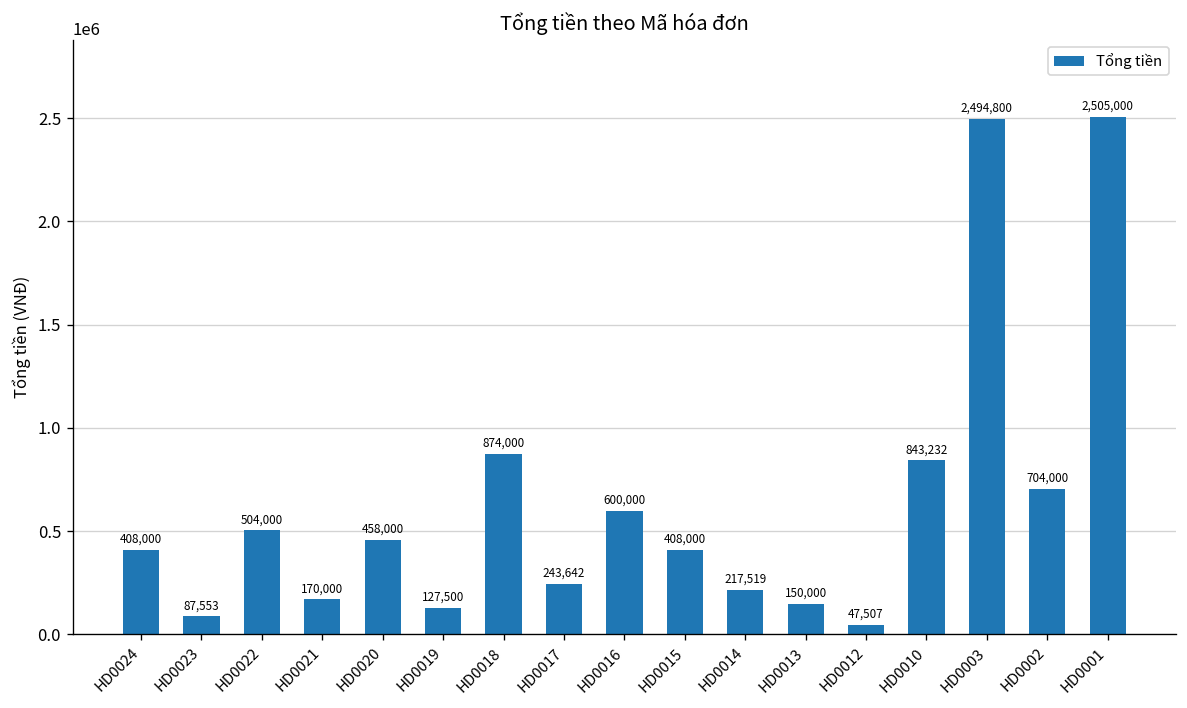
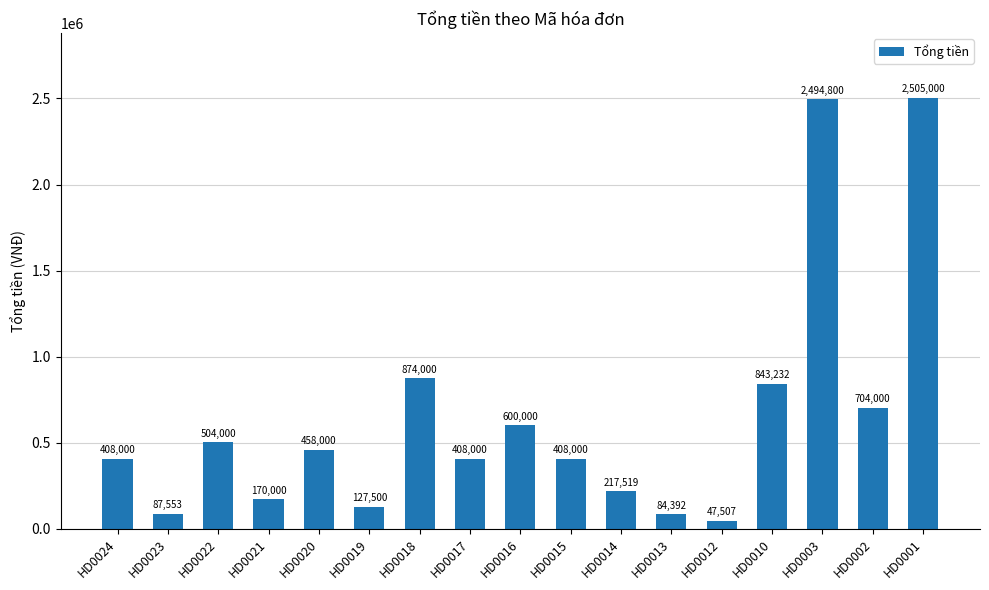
HD0017: 243,642 -> 408,000
HD0013: 150,000 -> 84,392
